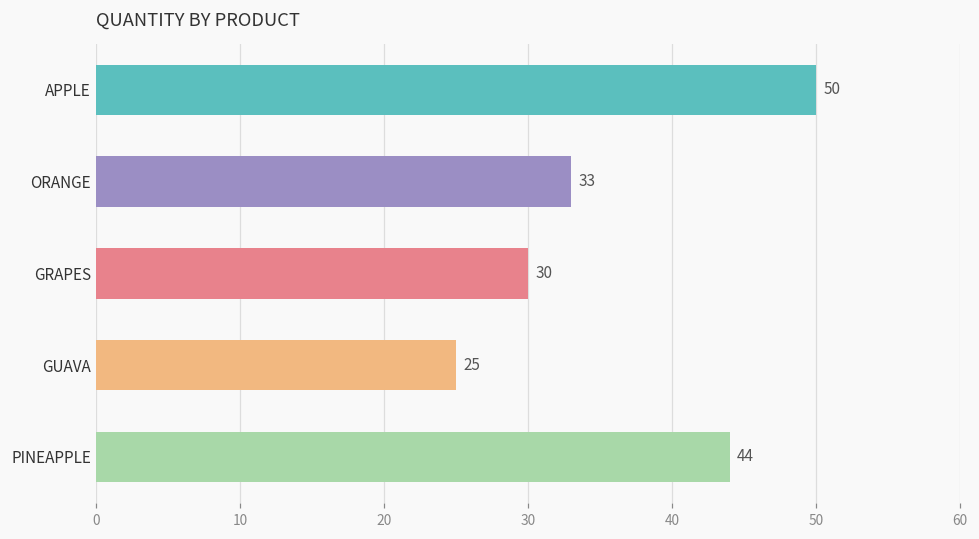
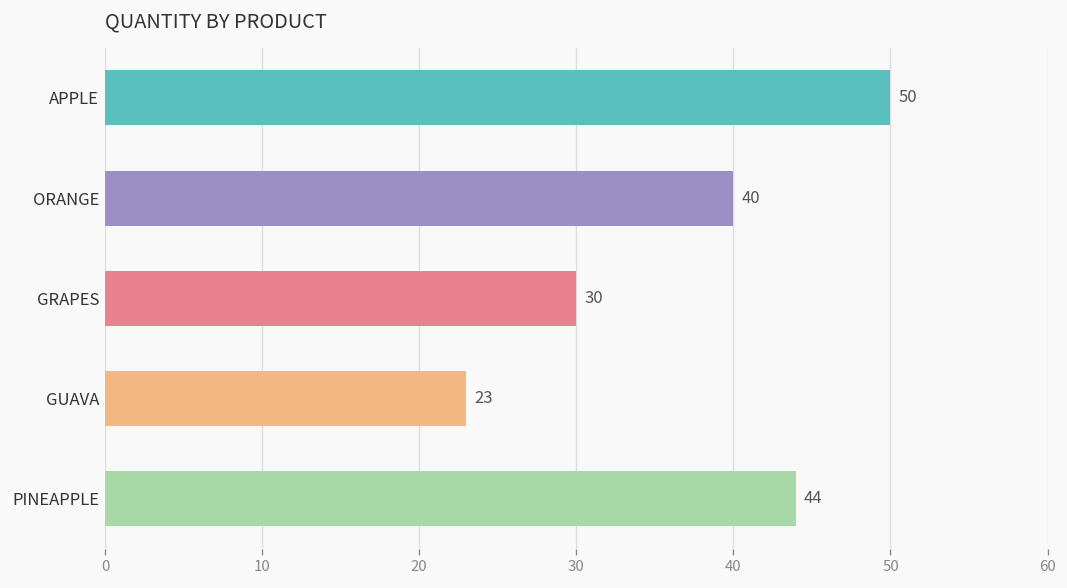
ORANGE: 33 -> 40
GUAVA: 25 -> 23
